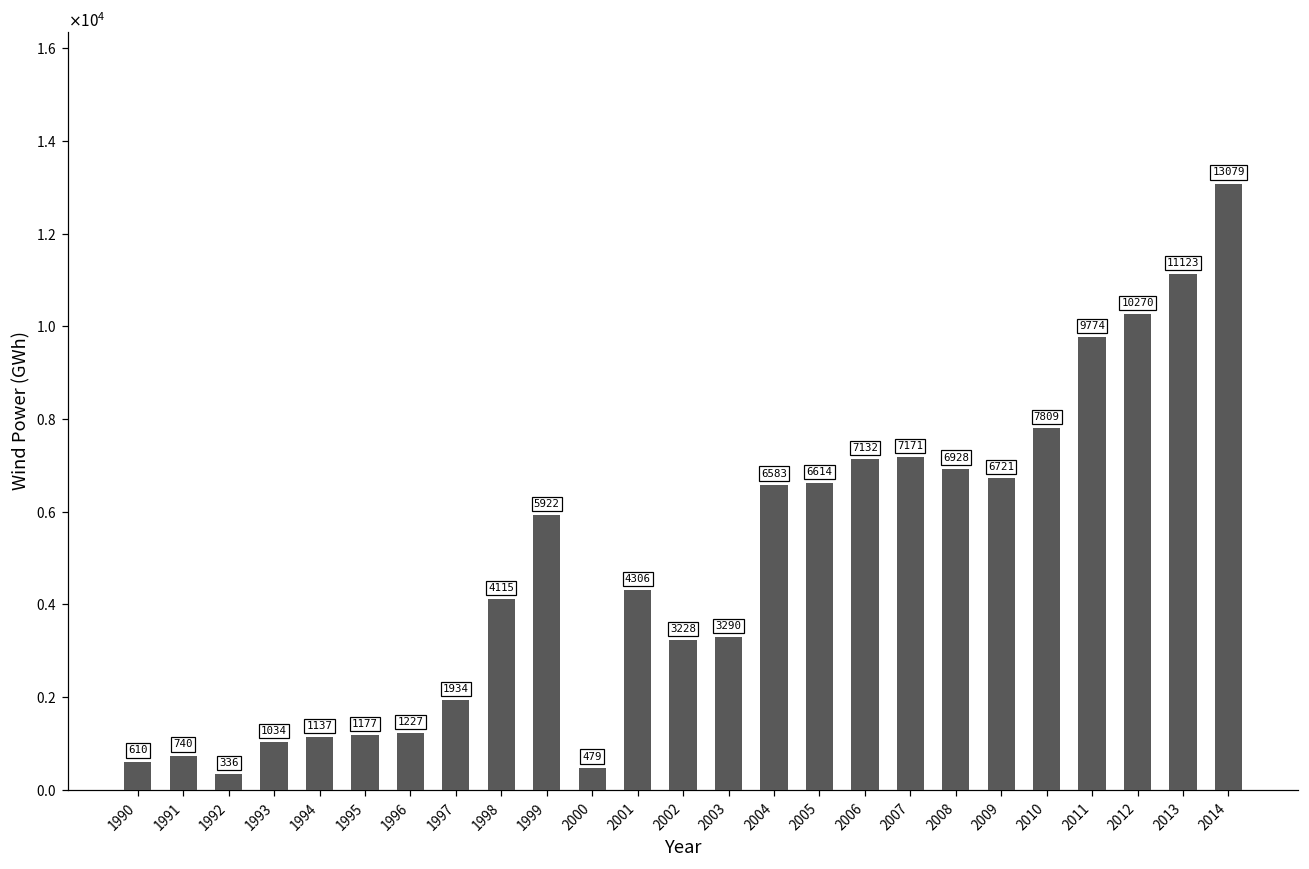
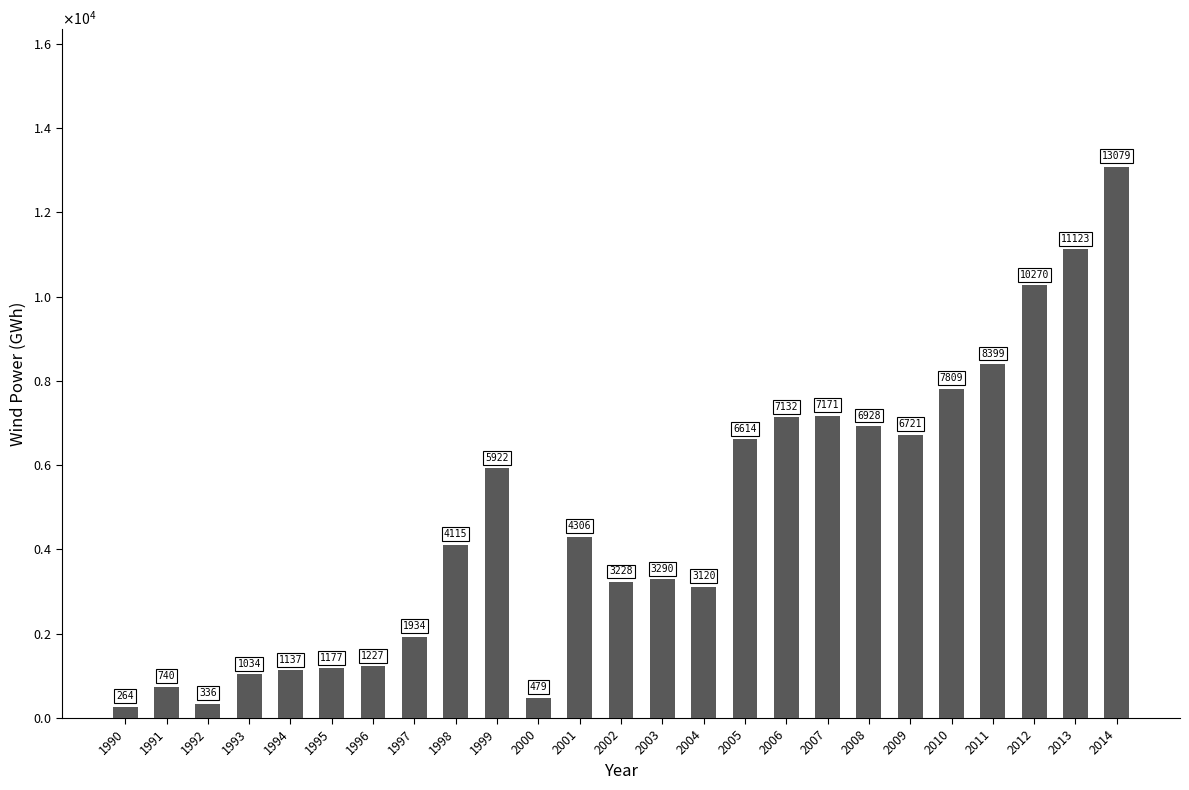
1990: 610 -> 264
2004: 6583 -> 3120
2011: 9774 -> 8399
